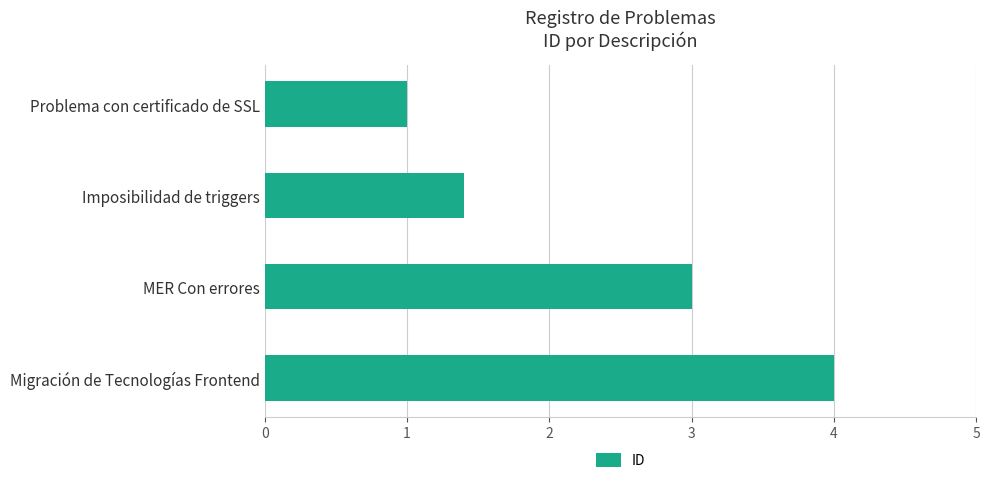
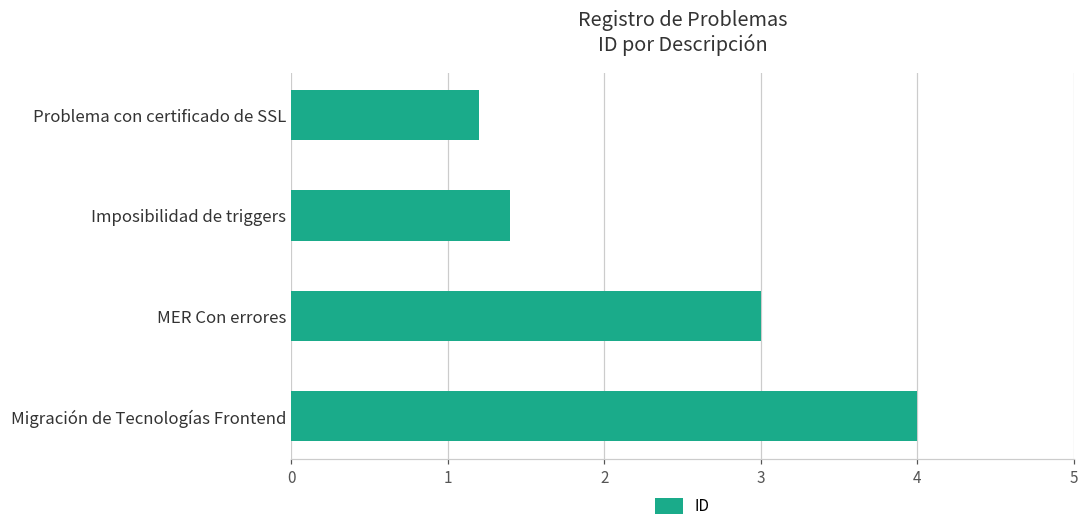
Problema con certificado de SSL: 1.0 -> 1.2
